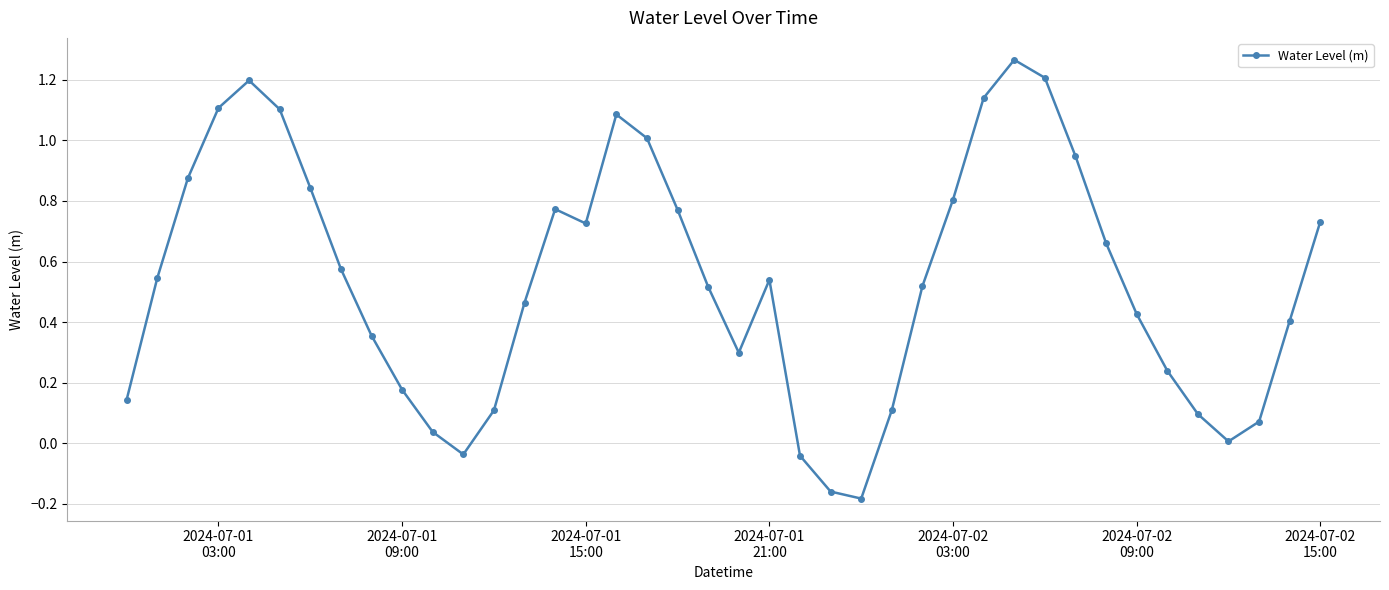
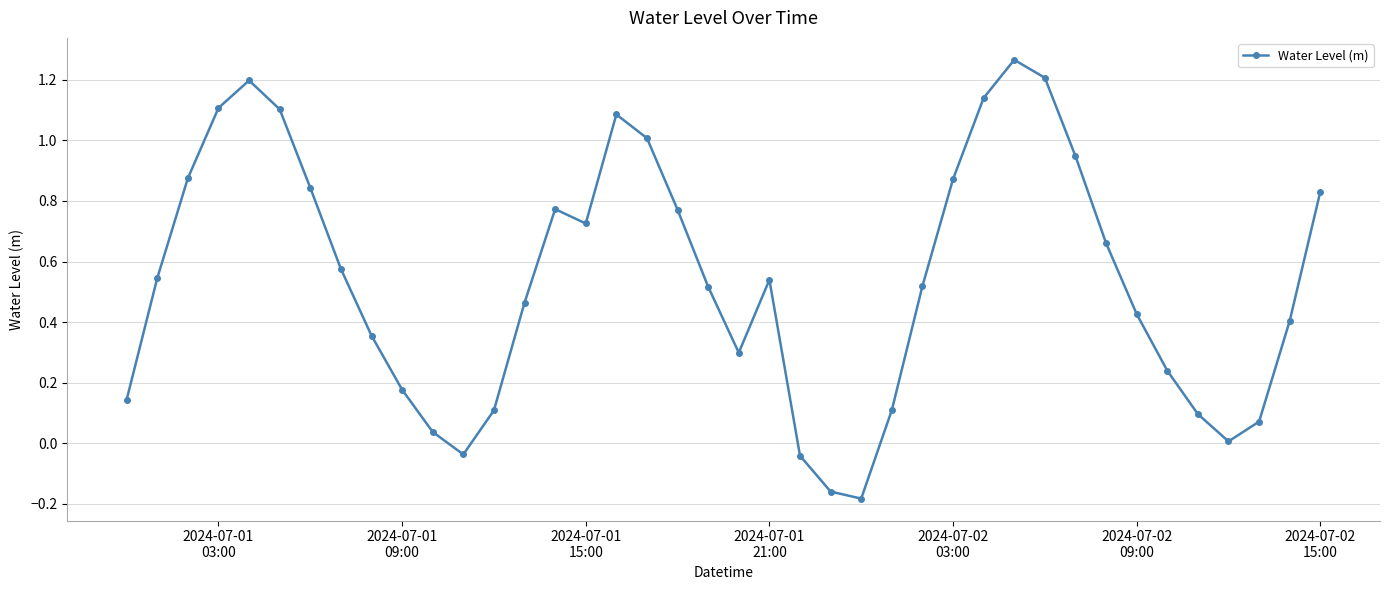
2024-07-02 03:00: 0.80 -> 0.87
2024-07-02 15:00: 0.73 -> 0.83
